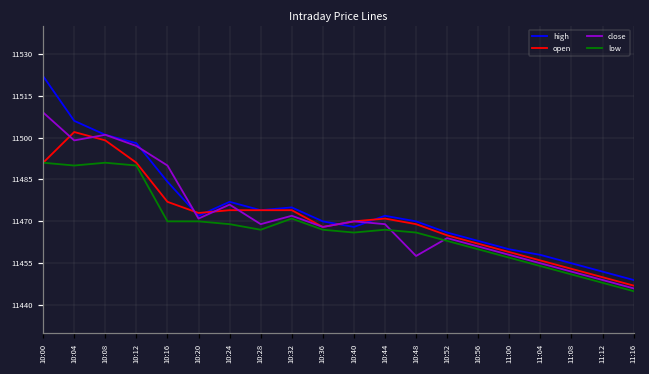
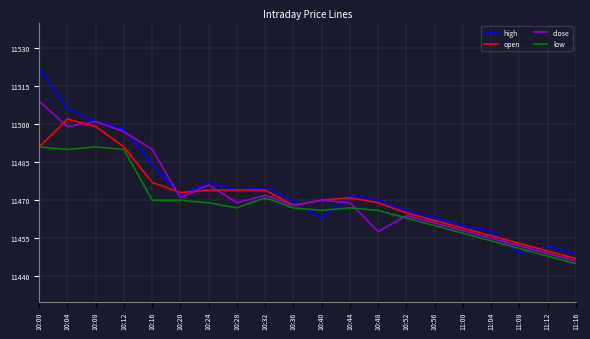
high, 10:40: 11468 -> 11463
high, 11:08: 11455 -> 11449
